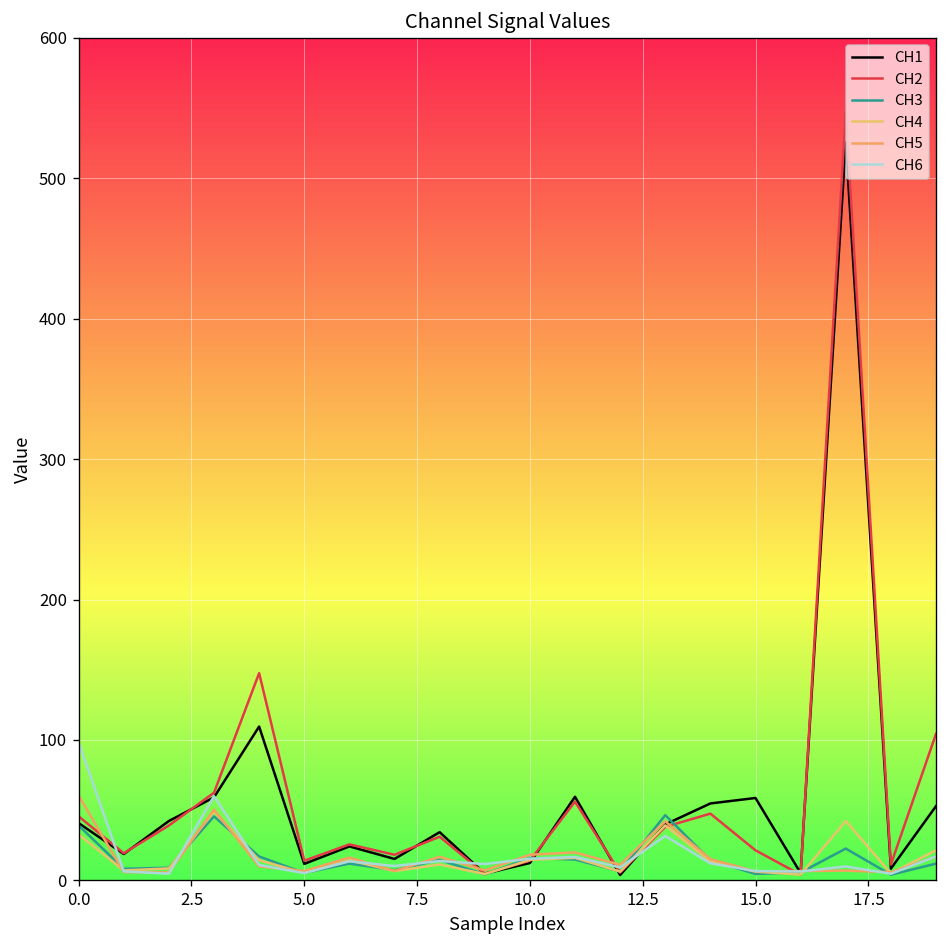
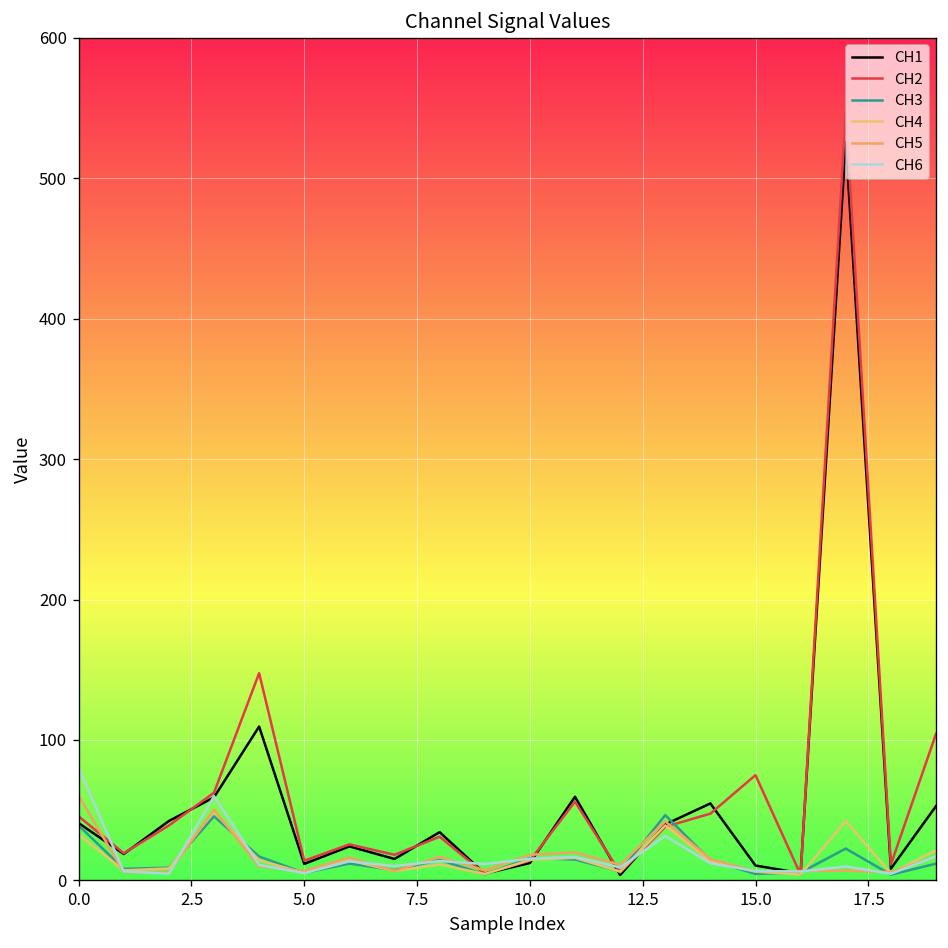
CH6, 0.0: 98 -> 80
CH1, 15.0: 59 -> 11
CH2, 15.0: 21 -> 75
